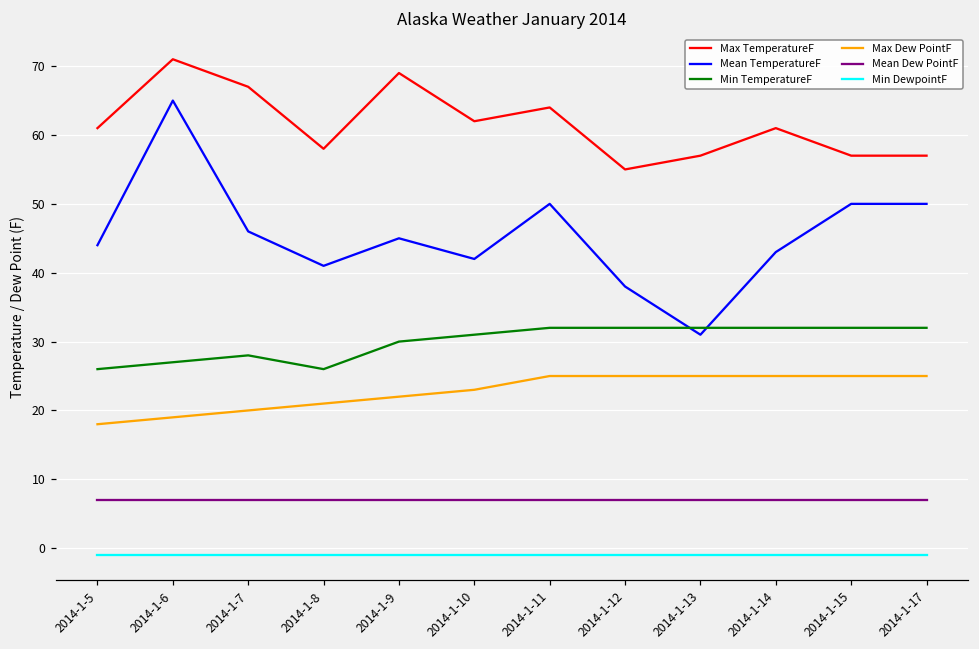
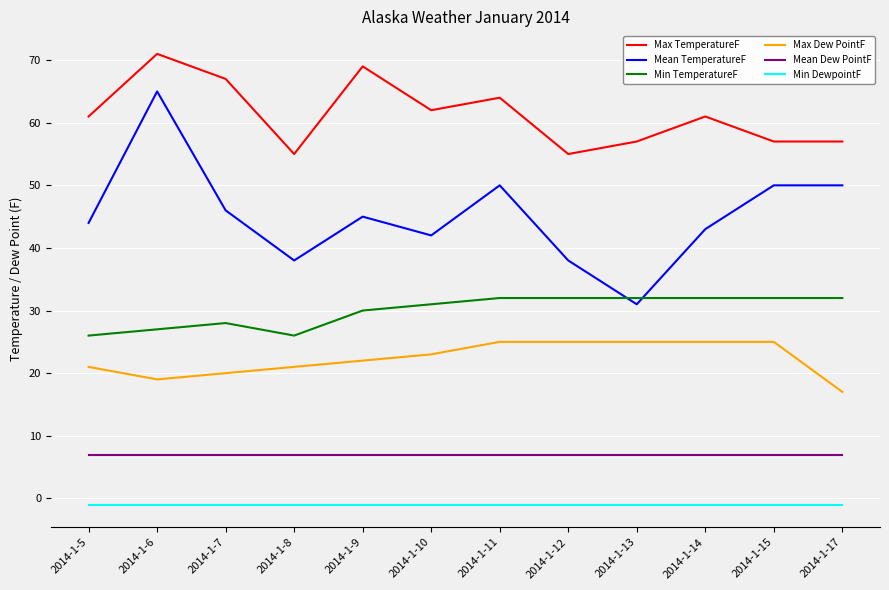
Max Dew PointF, 2014-1-5: 18 -> 21
Max TemperatureF, 2014-1-8: 58 -> 55
Mean TemperatureF, 2014-1-8: 41 -> 38
Max Dew PointF, 2014-1-17: 25 -> 17
